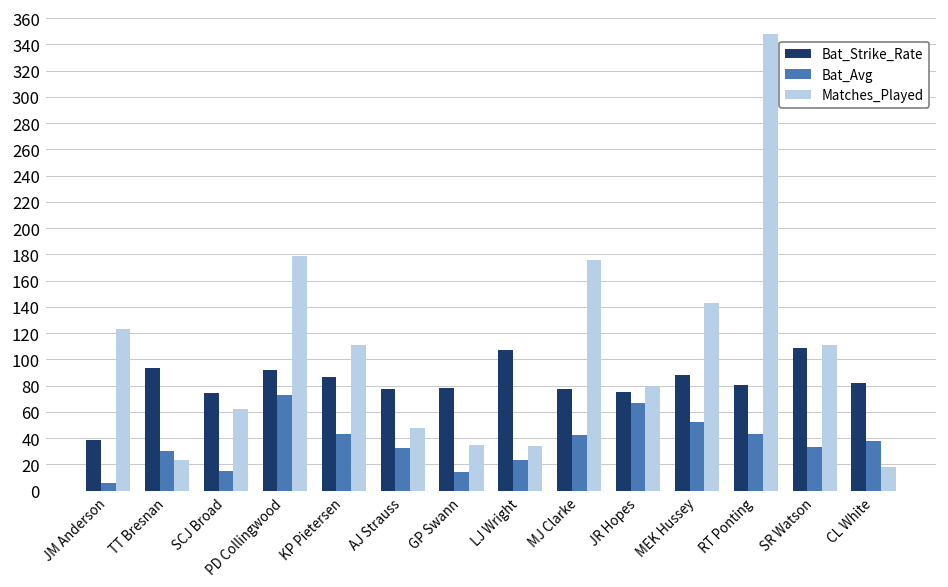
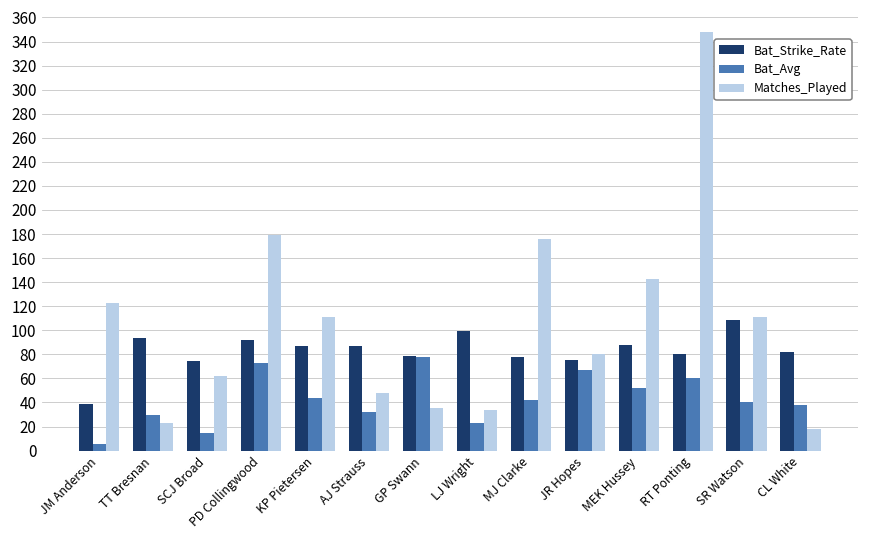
Bat_Strike_Rate, AJ Strauss: 77 -> 87
Bat_Avg, GP Swann: 14 -> 78
Bat_Strike_Rate, LJ Wright: 107 -> 99
Bat_Avg, RT Ponting: 43 -> 61
Bat_Avg, SR Watson: 33 -> 40
